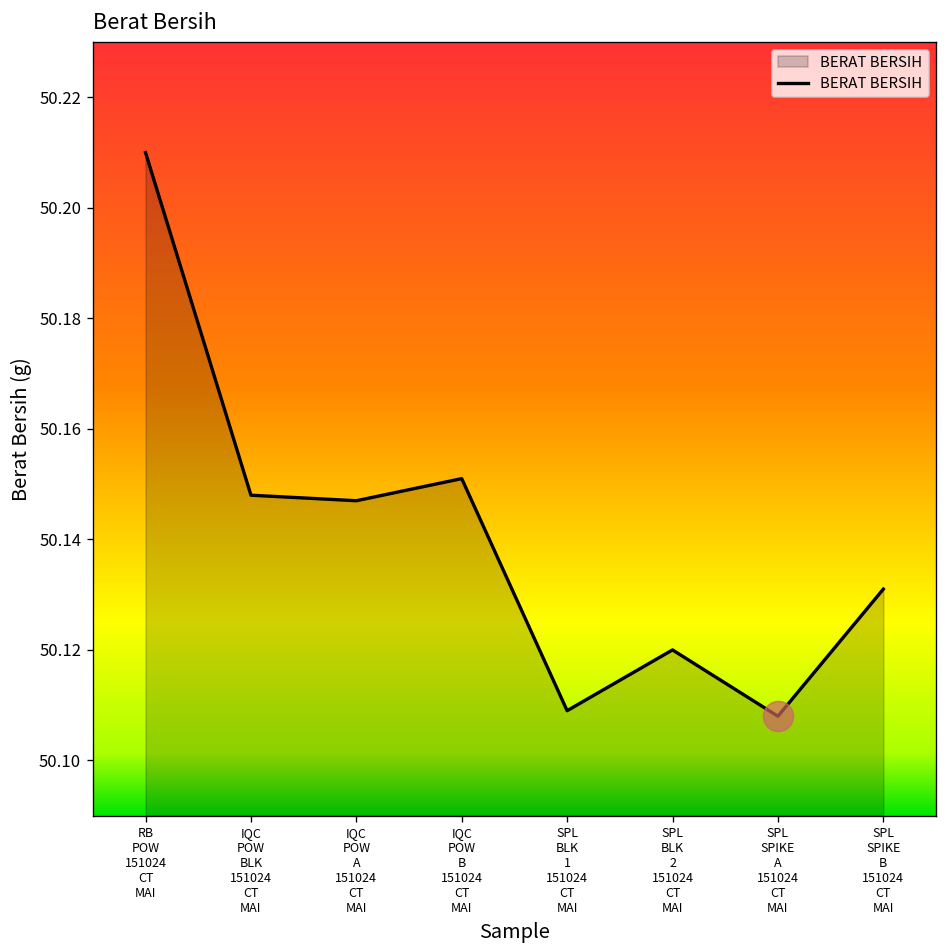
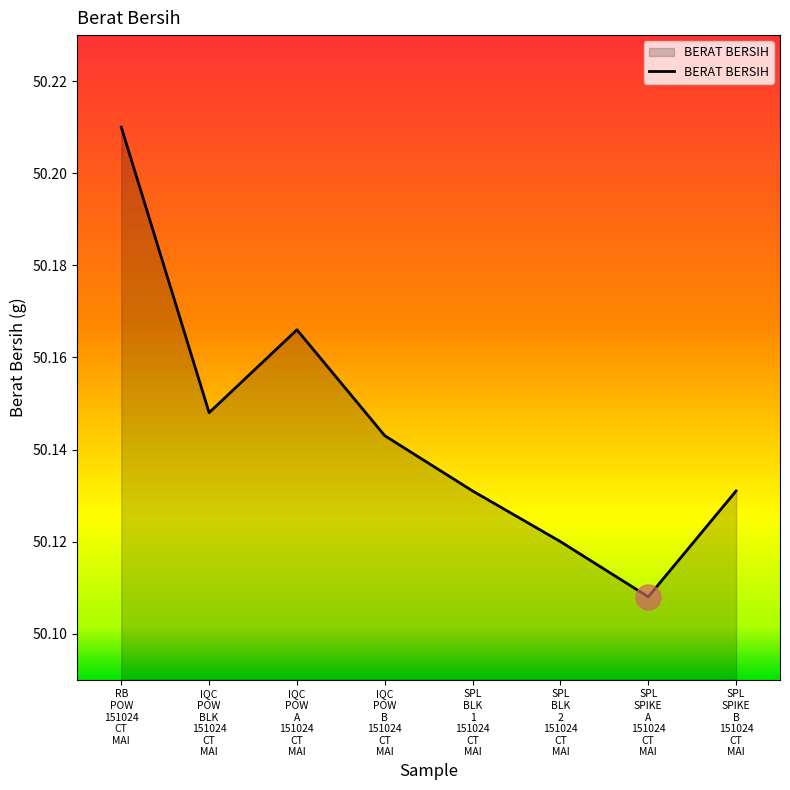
BERAT BERSIH, IQC POW A 151024 CT MAI: 50.147 -> 50.166
BERAT BERSIH, IQC POW B 151024 CT MAI: 50.151 -> 50.143
BERAT BERSIH, SPL BLK 1 151024 CT MAI: 50.109 -> 50.131
